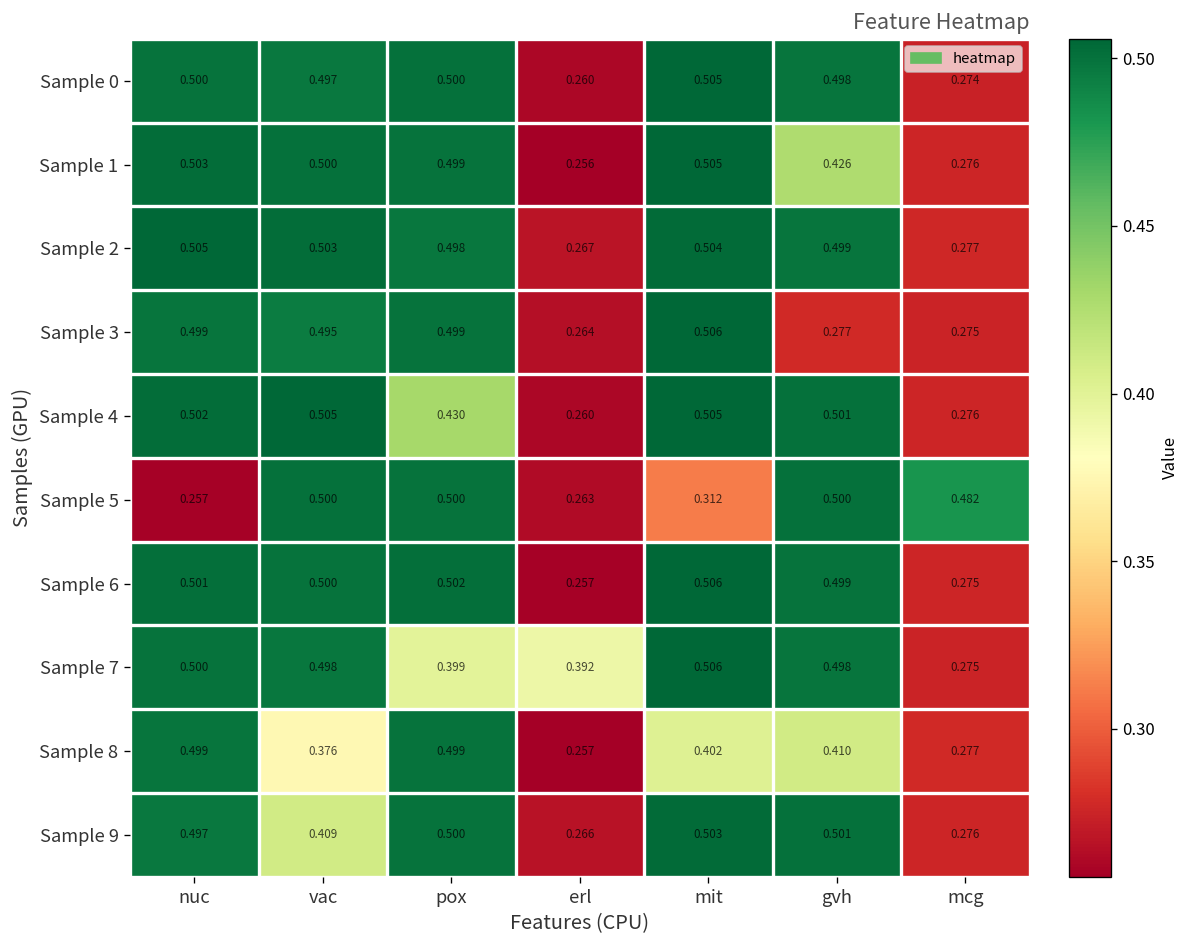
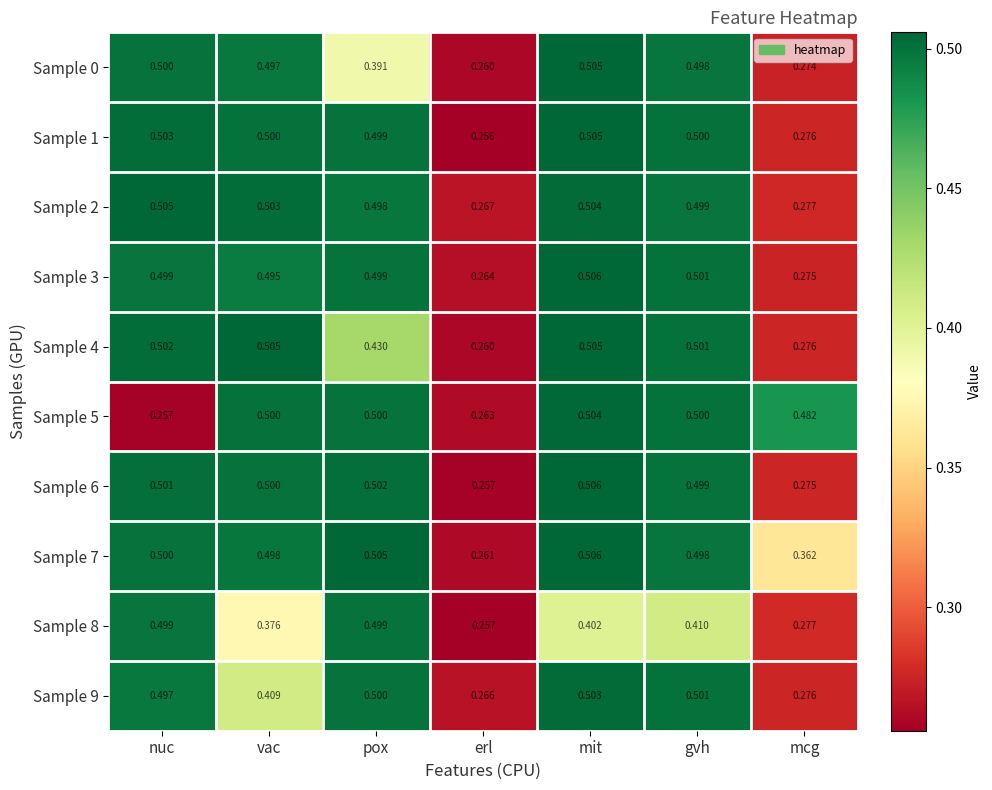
Sample 0, pox: 0.500 -> 0.391
Sample 1, gvh: 0.426 -> 0.500
Sample 3, gvh: 0.277 -> 0.501
Sample 5, mit: 0.312 -> 0.504
Sample 7, pox: 0.399 -> 0.505
Sample 7, erl: 0.392 -> 0.261
Sample 7, mcg: 0.275 -> 0.362
